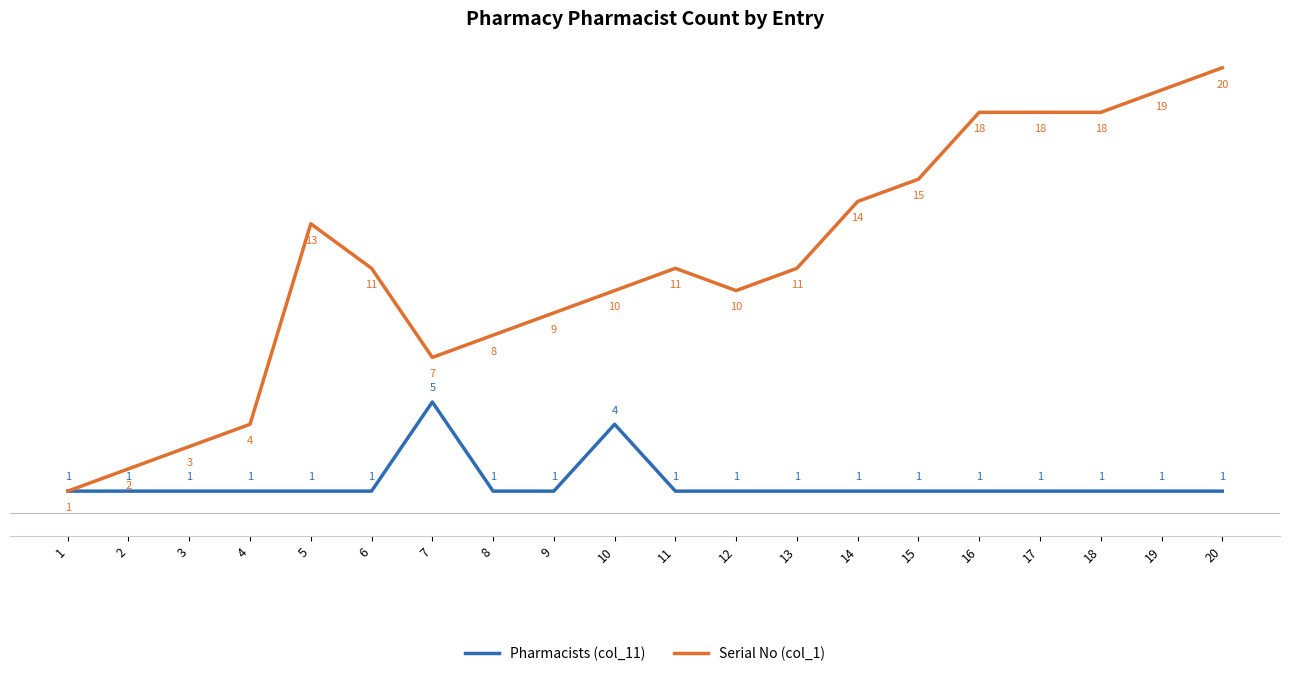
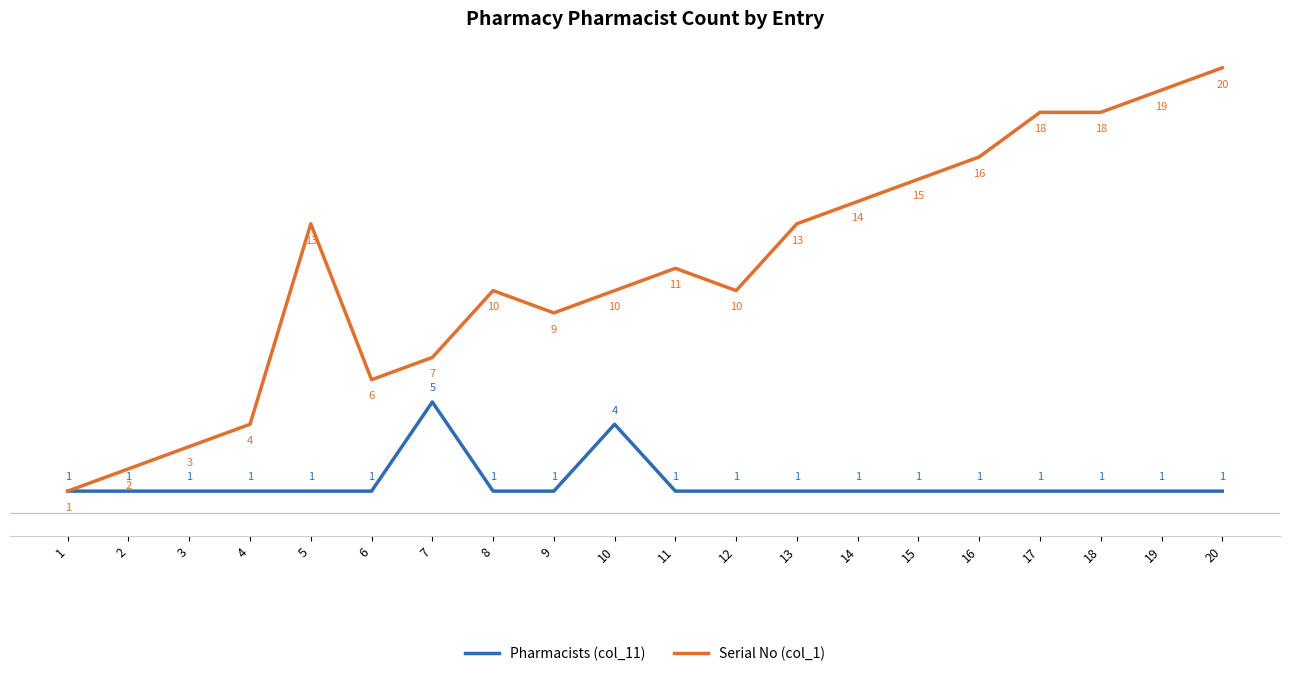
Serial No (col_1), 6: 11 -> 6
Serial No (col_1), 8: 8 -> 10
Serial No (col_1), 13: 11 -> 13
Serial No (col_1), 16: 18 -> 16
